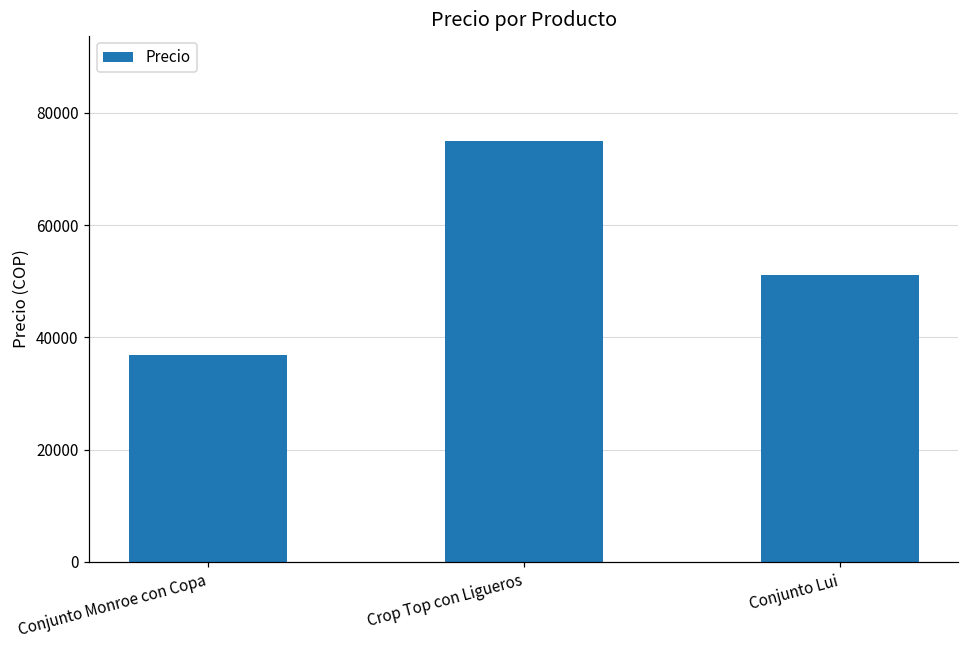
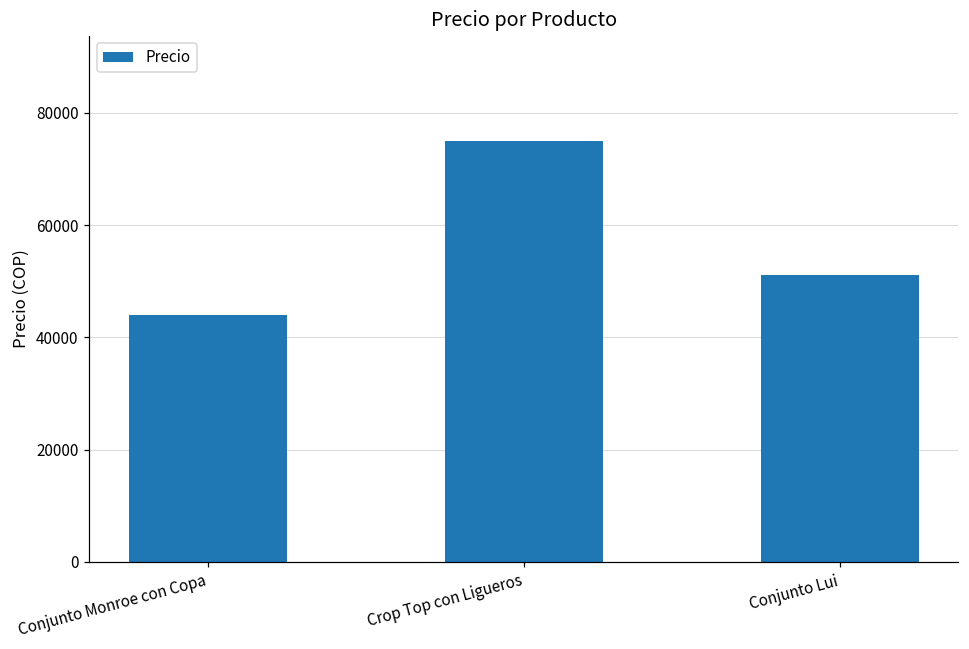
Conjunto Monroe con Copa: 37000 -> 44000
